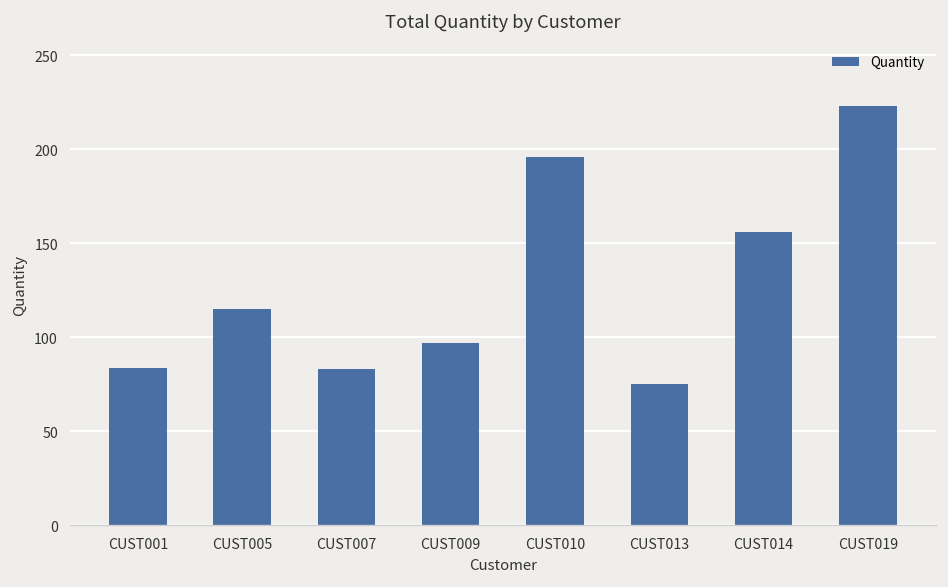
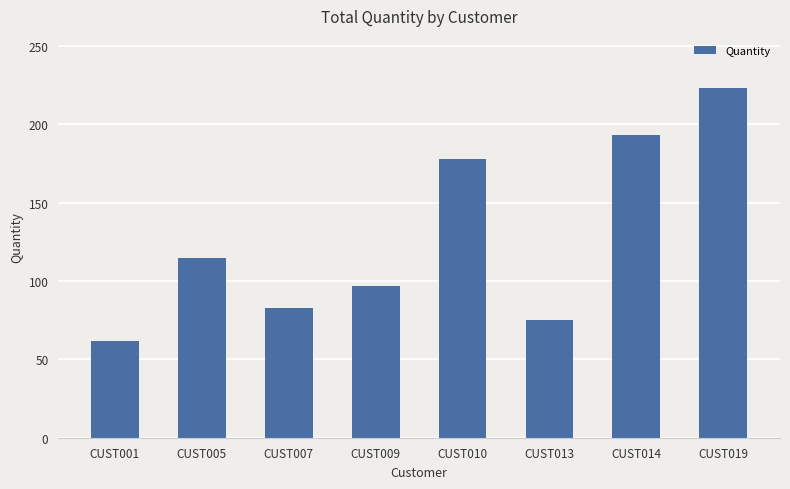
CUST001: 84 -> 62
CUST010: 196 -> 178
CUST014: 156 -> 193
